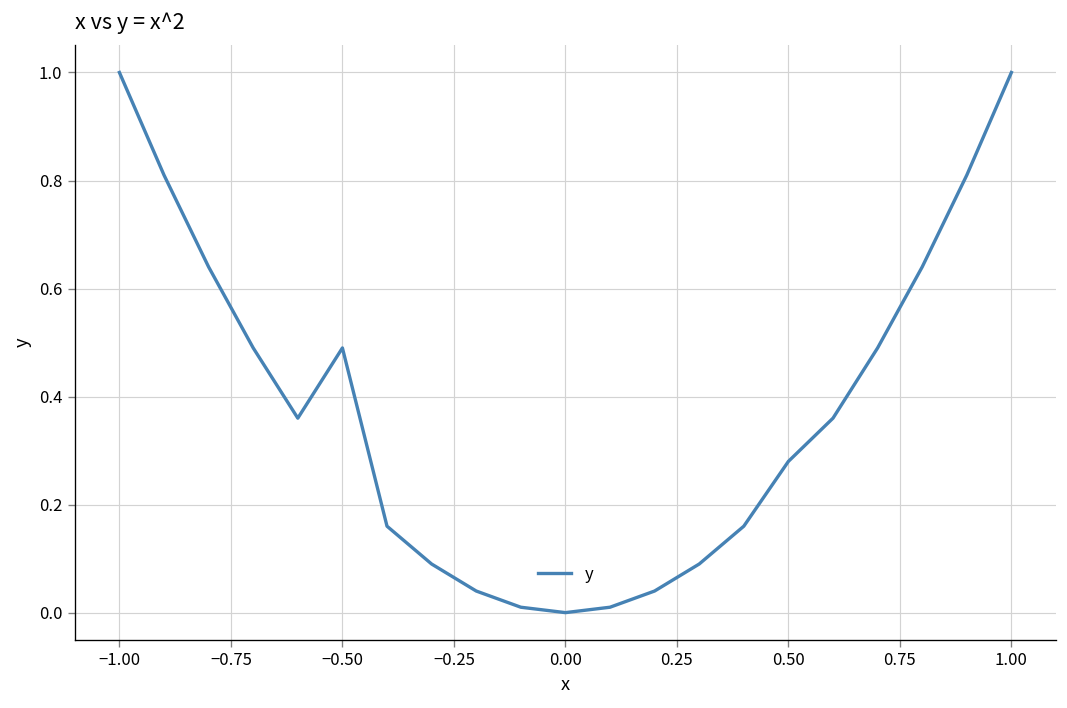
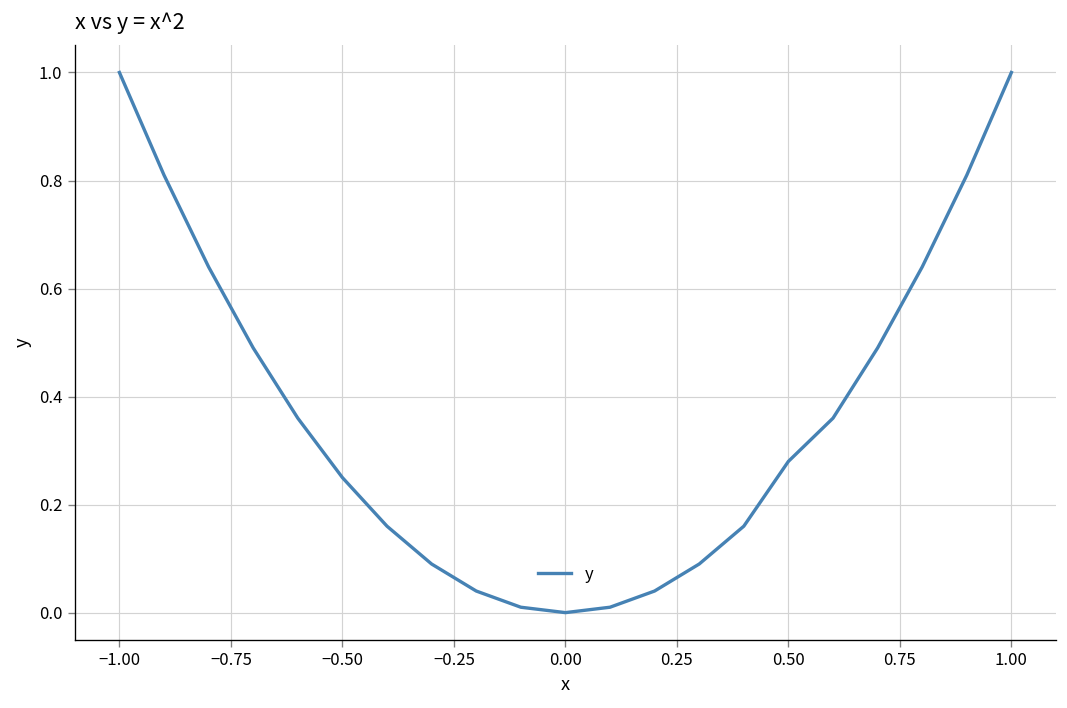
−0.50: 0.49 -> 0.25
